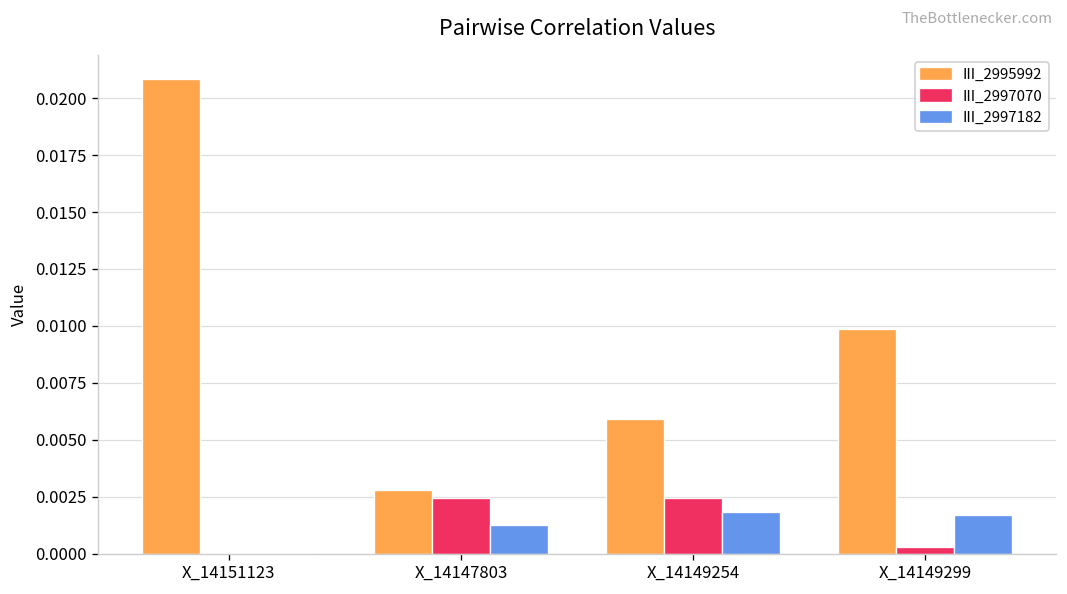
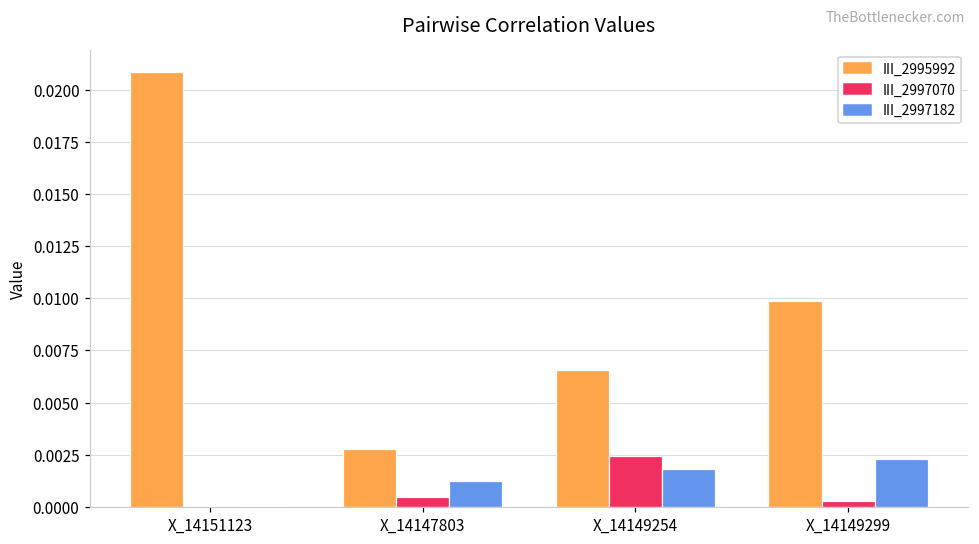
III_2997070, X_14147803: 0.0024 -> 0.0005
III_2995992, X_14149254: 0.0059 -> 0.0066
III_2997182, X_14149299: 0.0017 -> 0.0023
